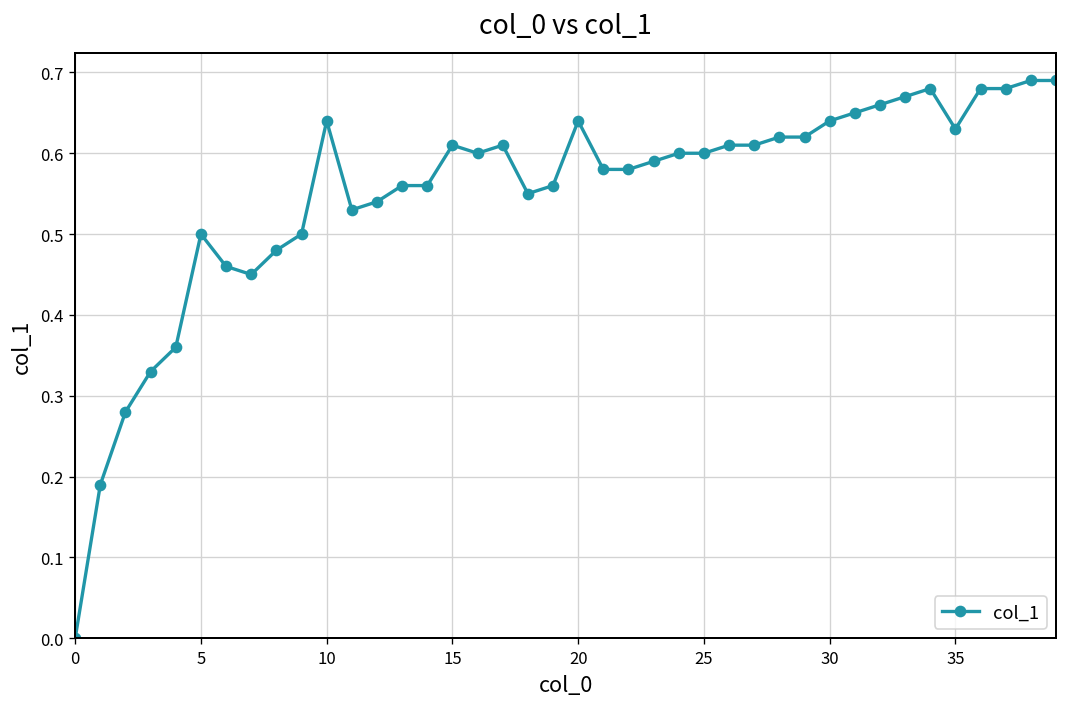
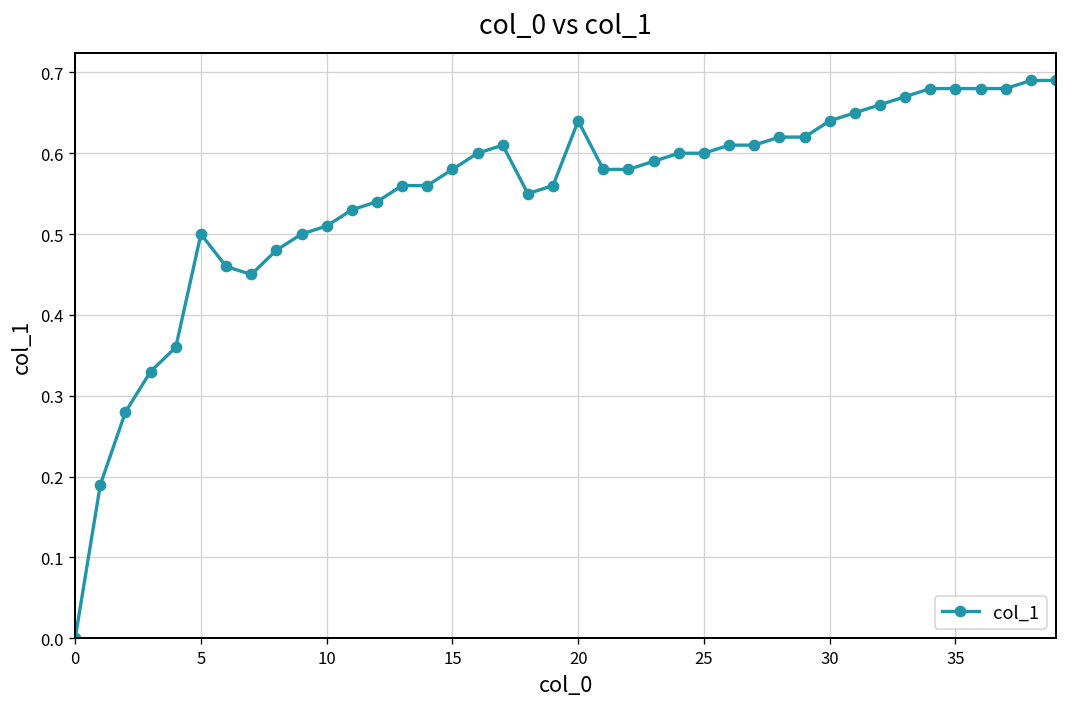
10: 0.64 -> 0.51
15: 0.61 -> 0.58
35: 0.63 -> 0.68
